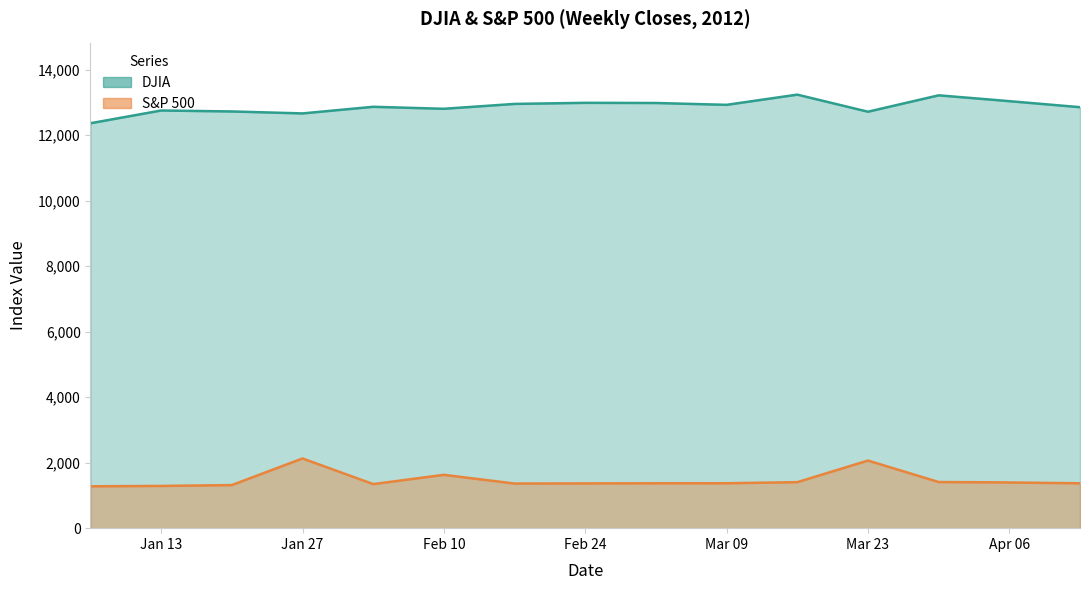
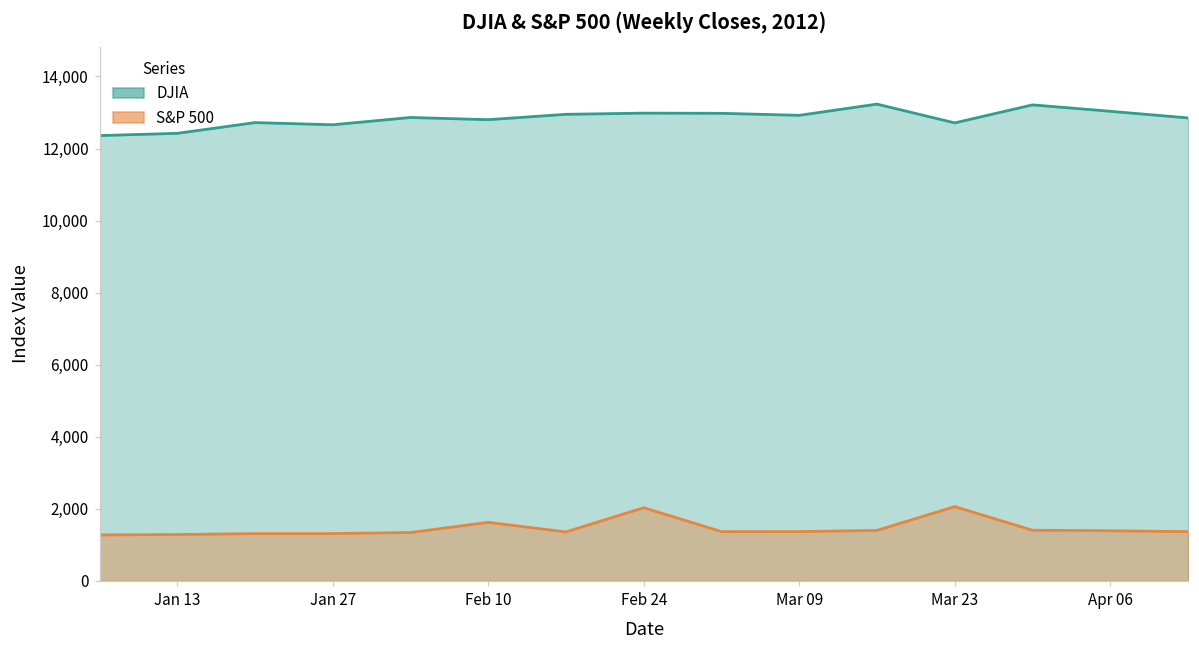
DJIA, Jan 13: 12,700 -> 12,400
S&P 500, Jan 27: 2,100 -> 1,300
S&P 500, Feb 24: 1,400 -> 2,000
